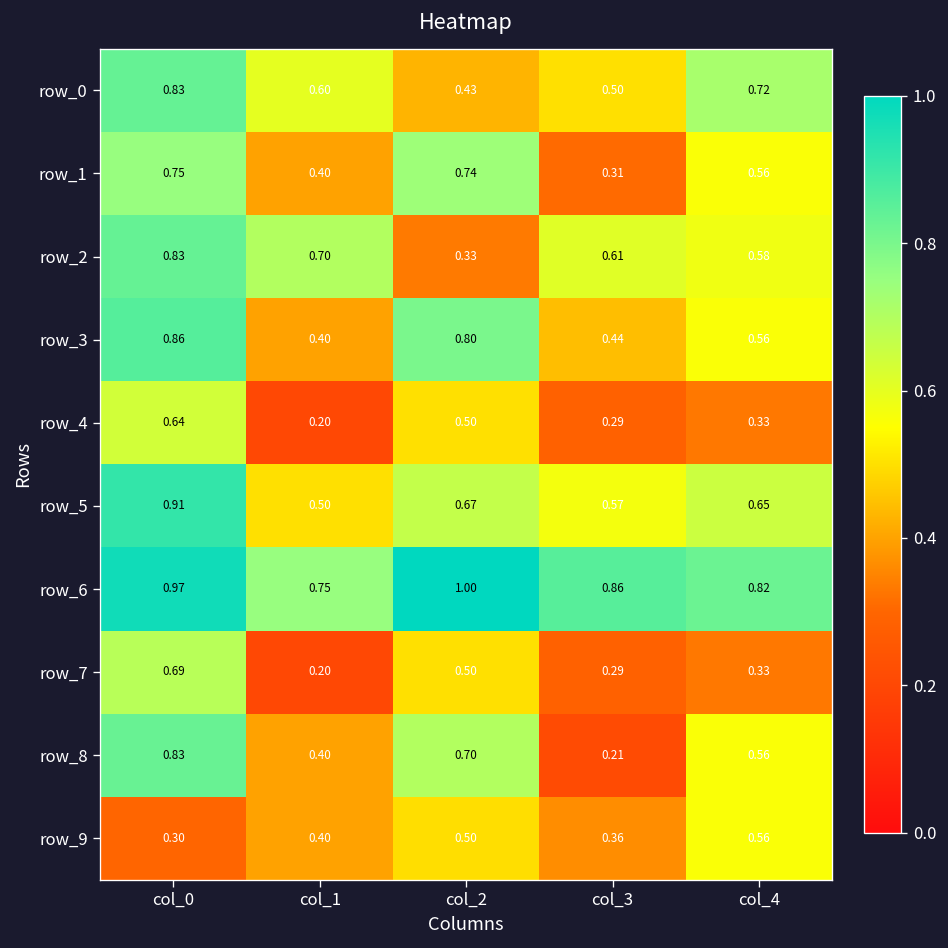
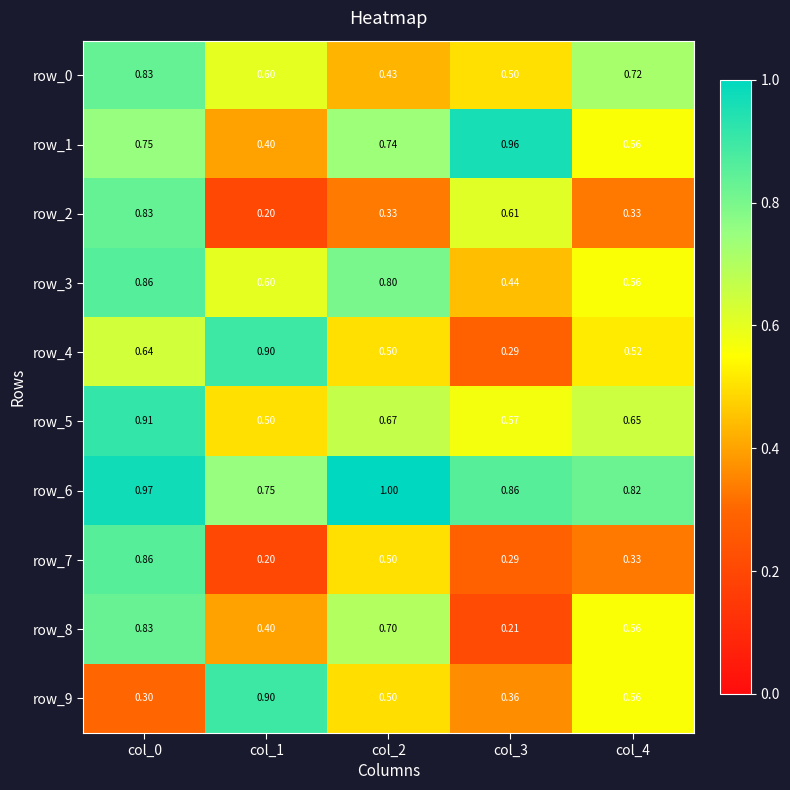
row_1, col_3: 0.31 -> 0.96
row_2, col_1: 0.70 -> 0.20
row_2, col_4: 0.58 -> 0.33
row_3, col_1: 0.40 -> 0.60
row_4, col_1: 0.20 -> 0.90
row_4, col_4: 0.33 -> 0.52
row_7, col_0: 0.69 -> 0.86
row_9, col_1: 0.40 -> 0.90
